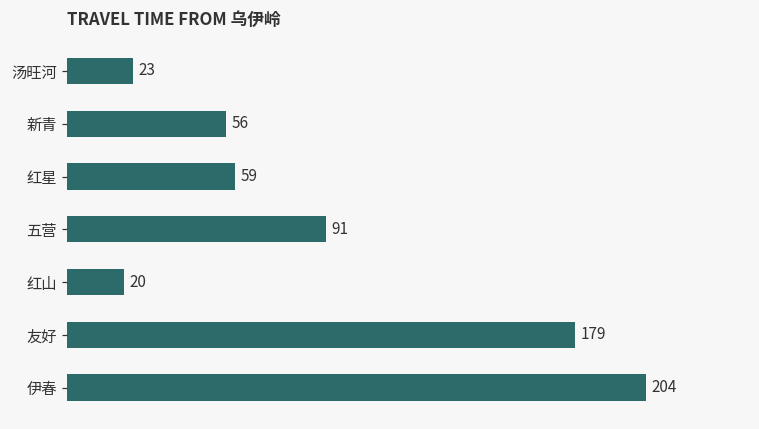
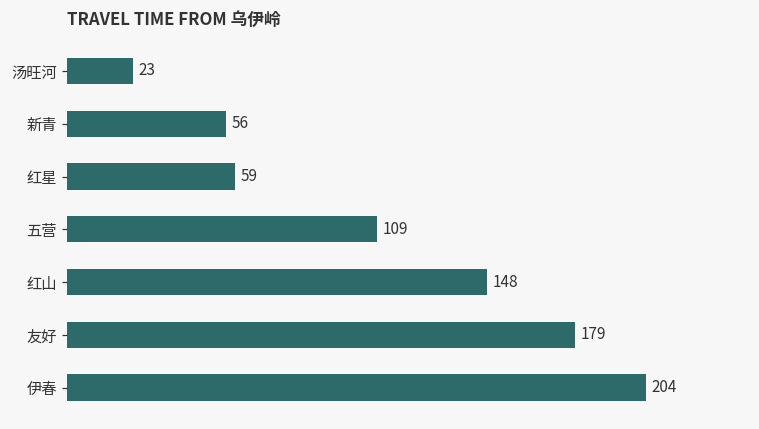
五营: 91 -> 109
红山: 20 -> 148
